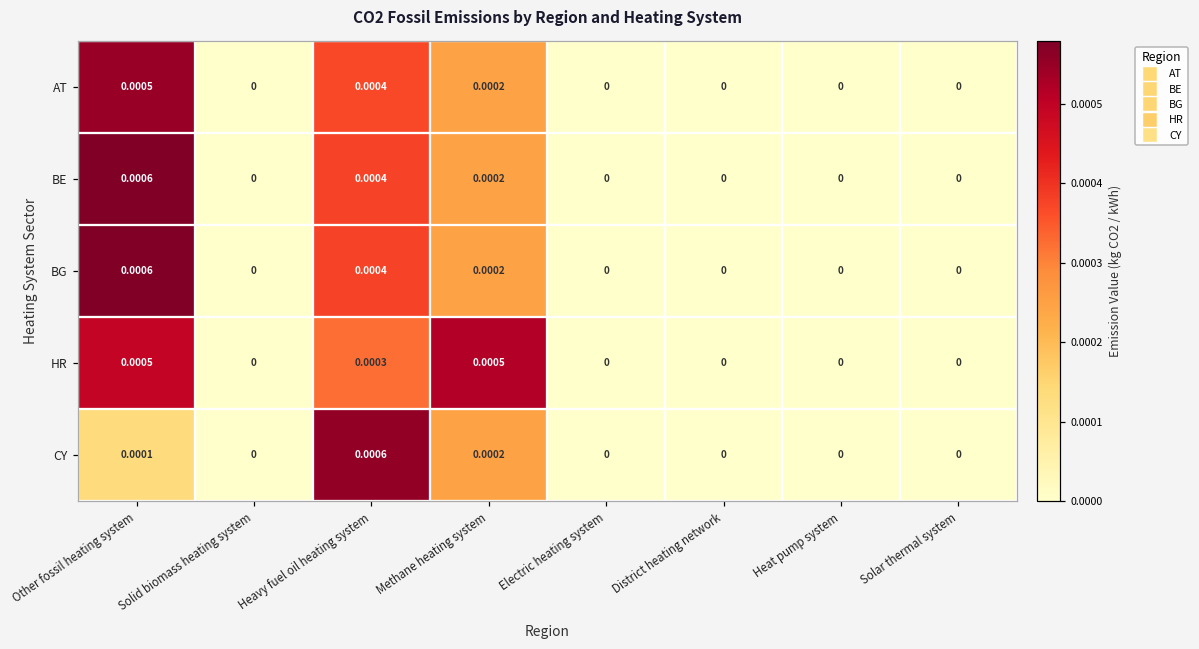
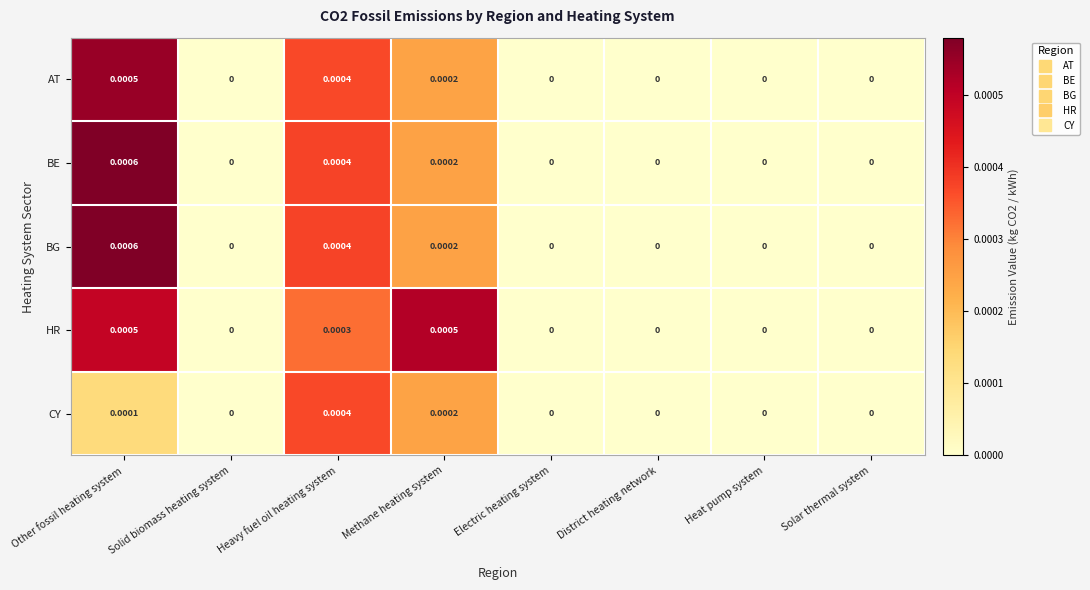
CY, Heavy fuel oil heating system: 0.0006 -> 0.0004
